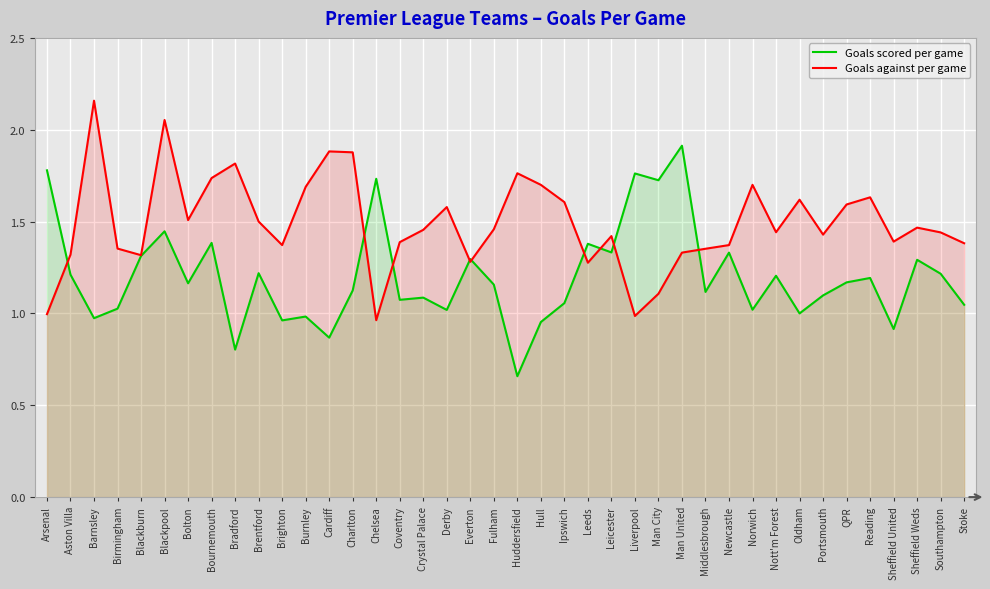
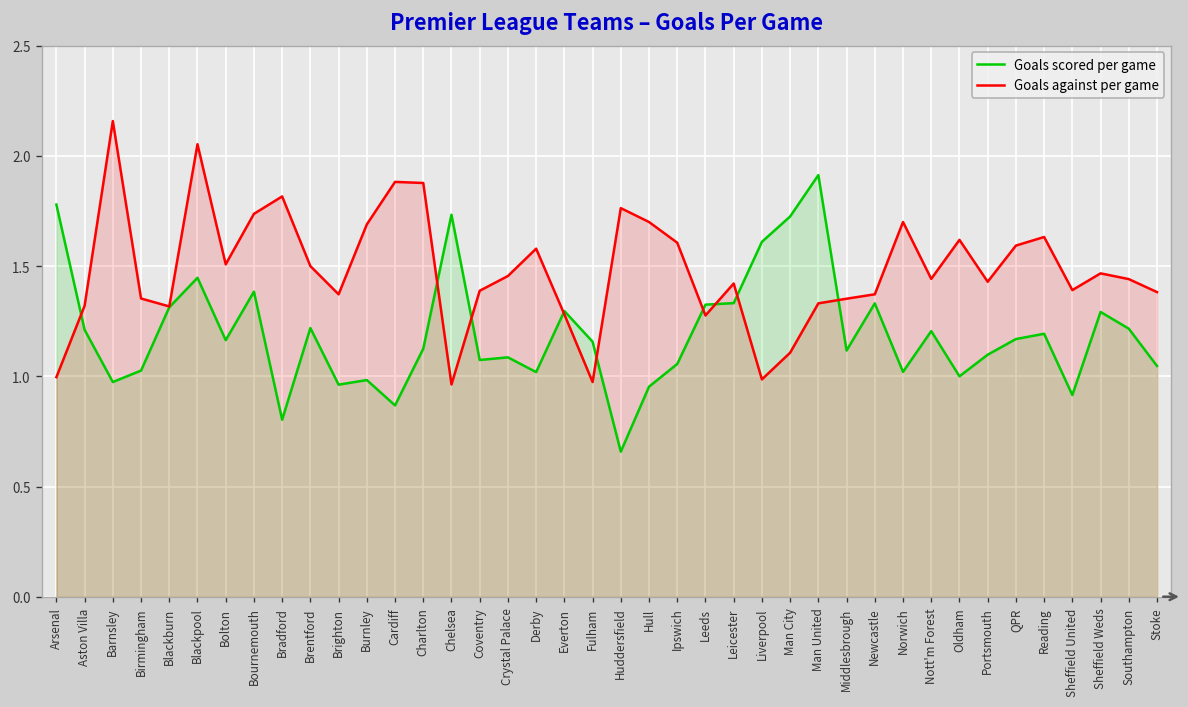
Goals against per game, Fulham: 1.46 -> 0.97
Goals scored per game, Leeds: 1.38 -> 1.33
Goals scored per game, Liverpool: 1.76 -> 1.61
